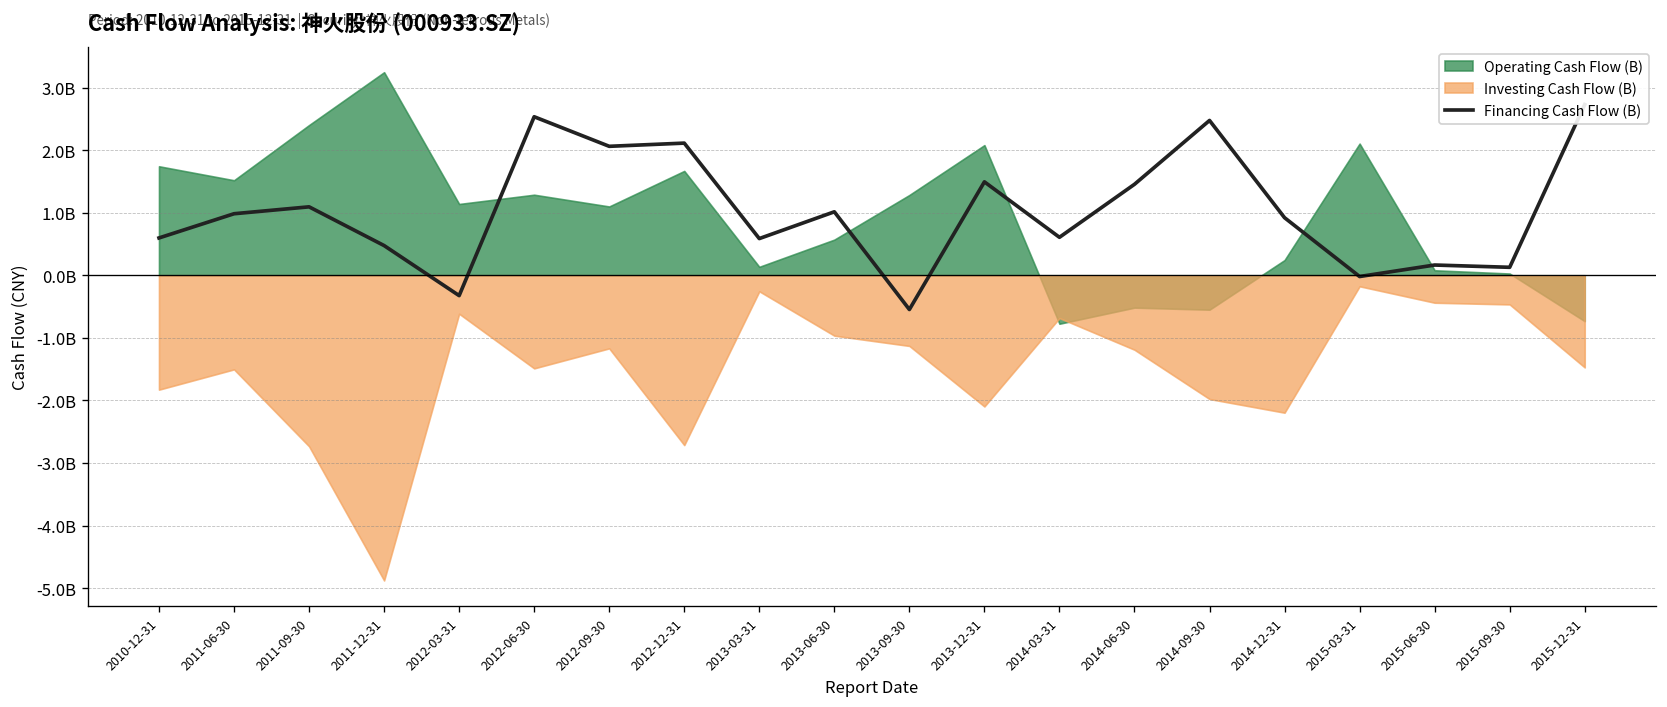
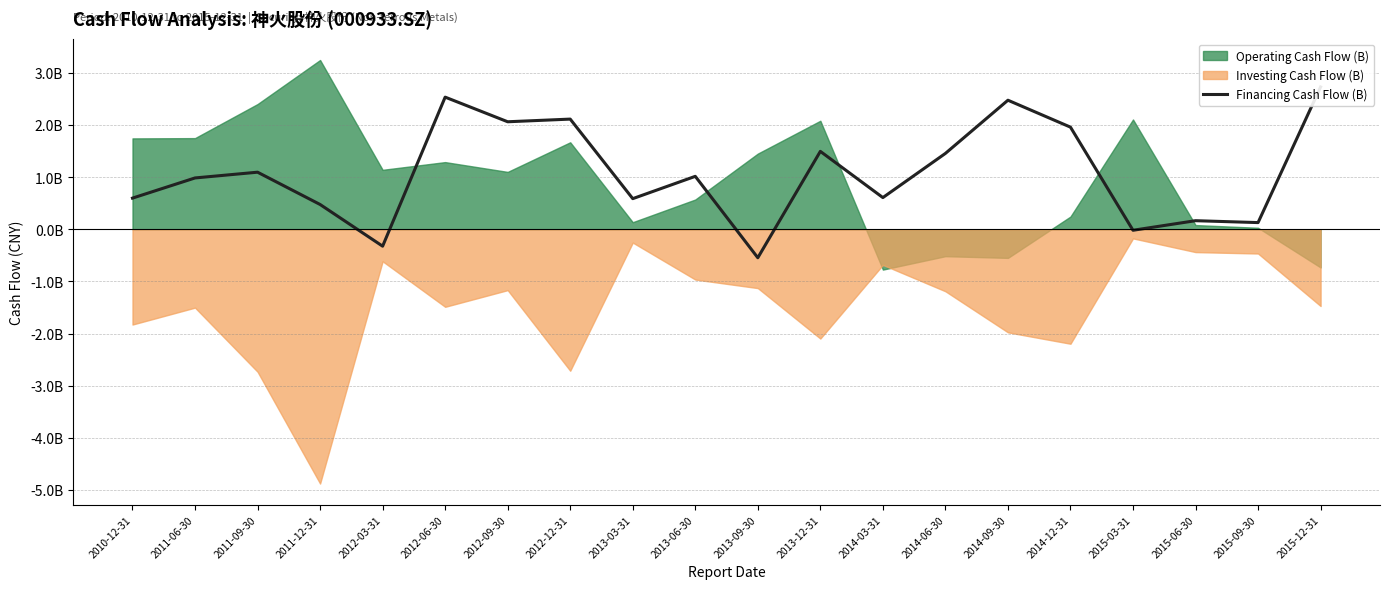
Operating Cash Flow (B), 2011-06-30: 1500000000 -> 1700000000
Operating Cash Flow (B), 2013-09-30: 1300000000 -> 1500000000
Financing Cash Flow (B), 2014-12-31: 900000000 -> 2000000000
